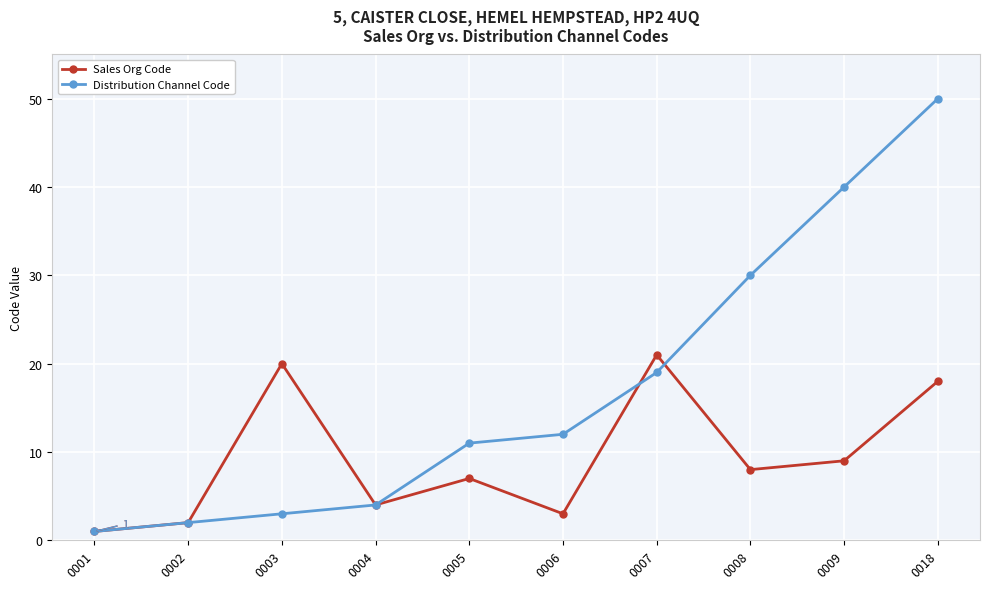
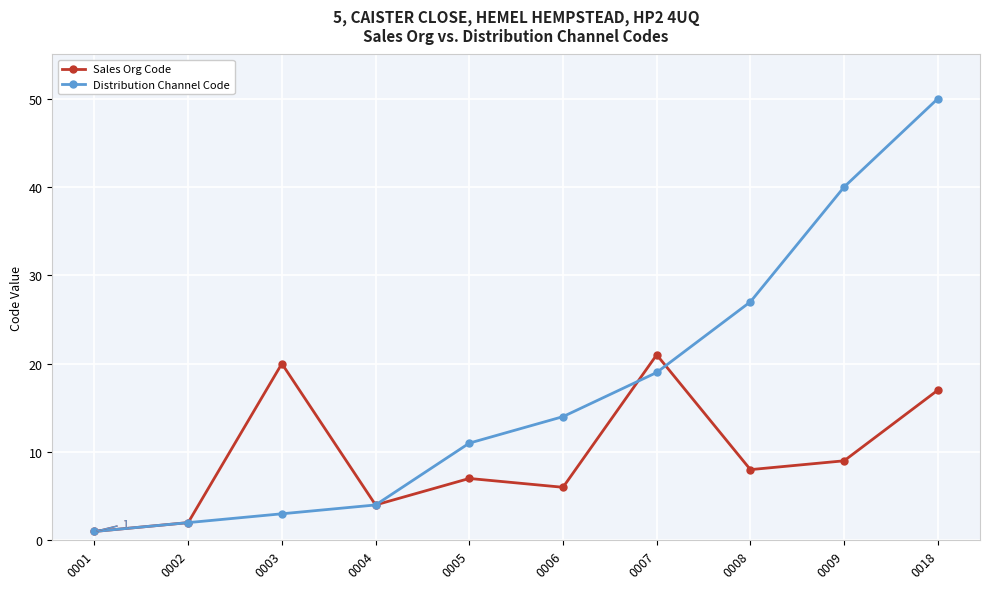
Sales Org Code, 0006: 3 -> 6
Distribution Channel Code, 0006: 12 -> 14
Distribution Channel Code, 0008: 30 -> 27
Sales Org Code, 0018: 18 -> 17
